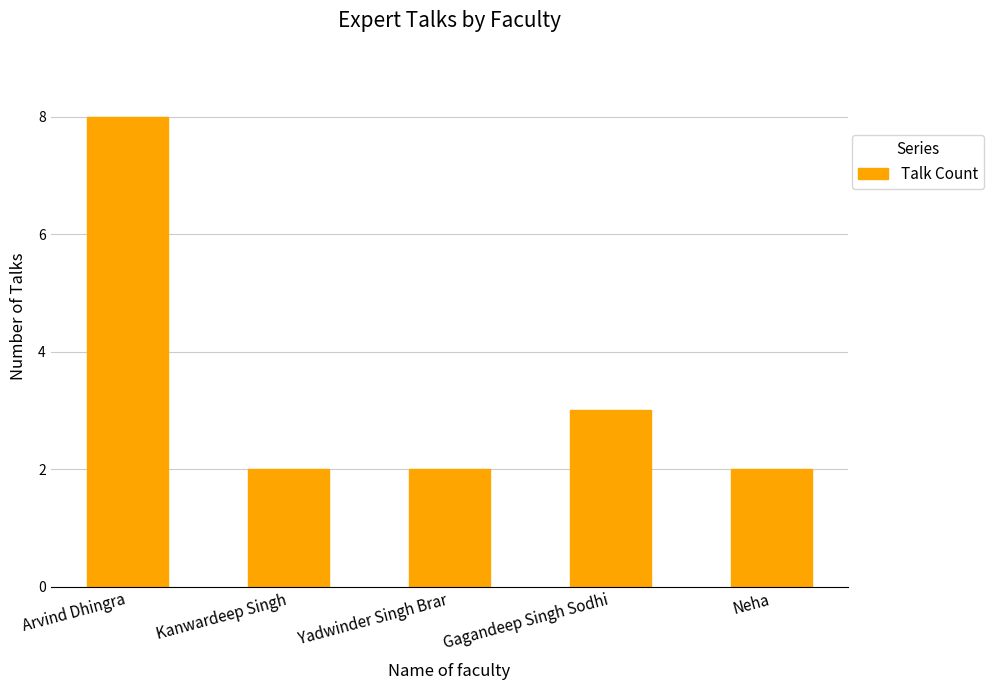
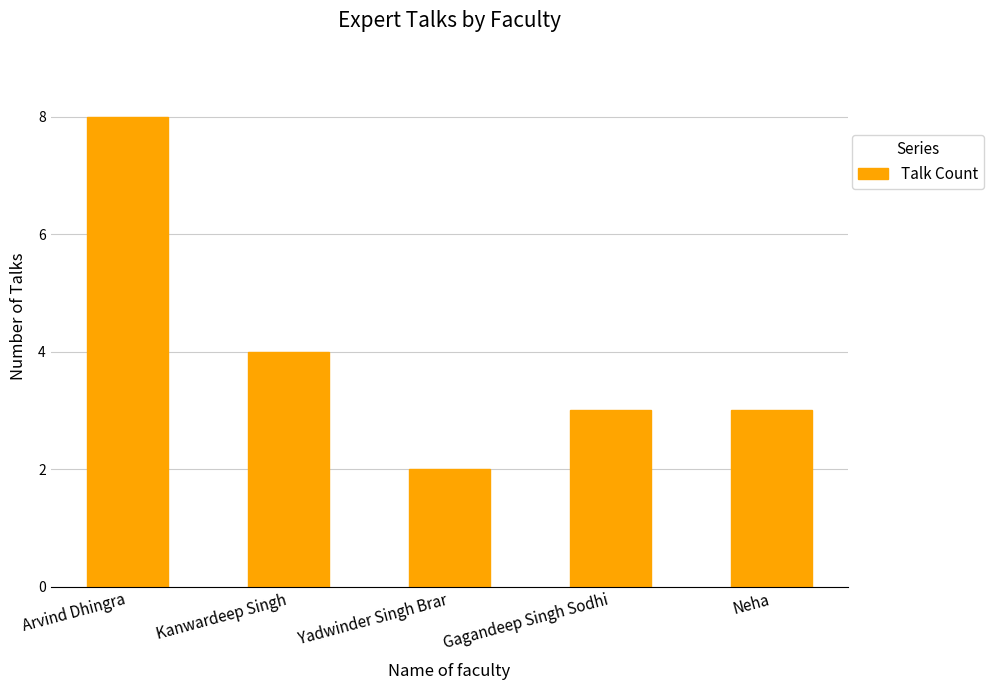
Kanwardeep Singh: 2 -> 4
Neha: 2 -> 3
